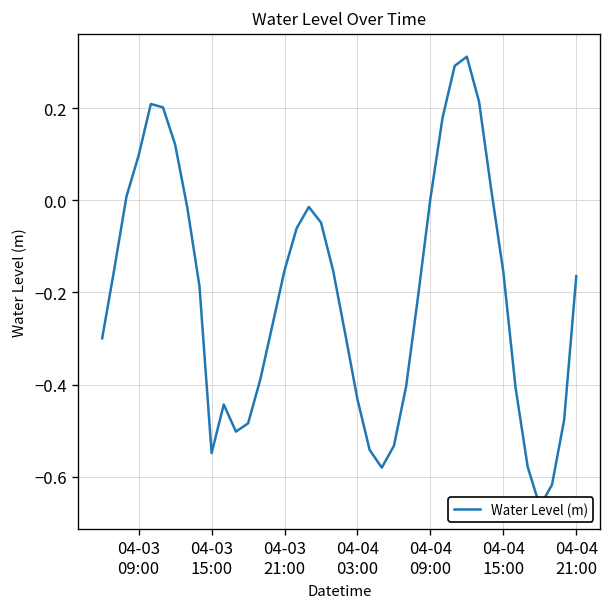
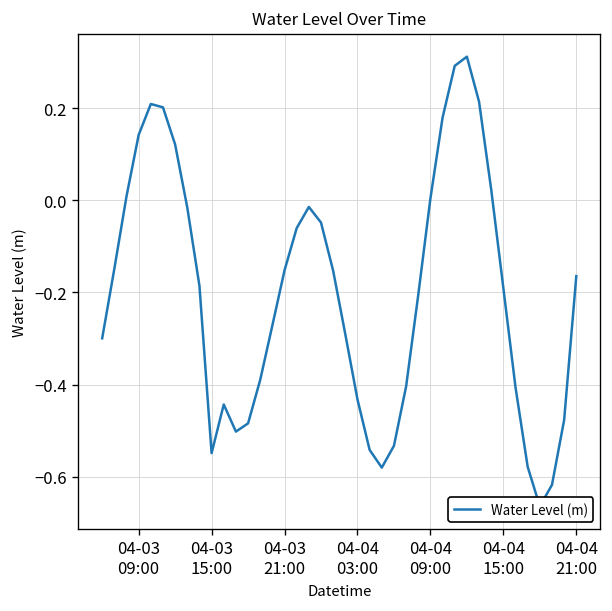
04-03 09:00: 0.10 -> 0.14
04-04 15:00: -0.16 -> -0.19
